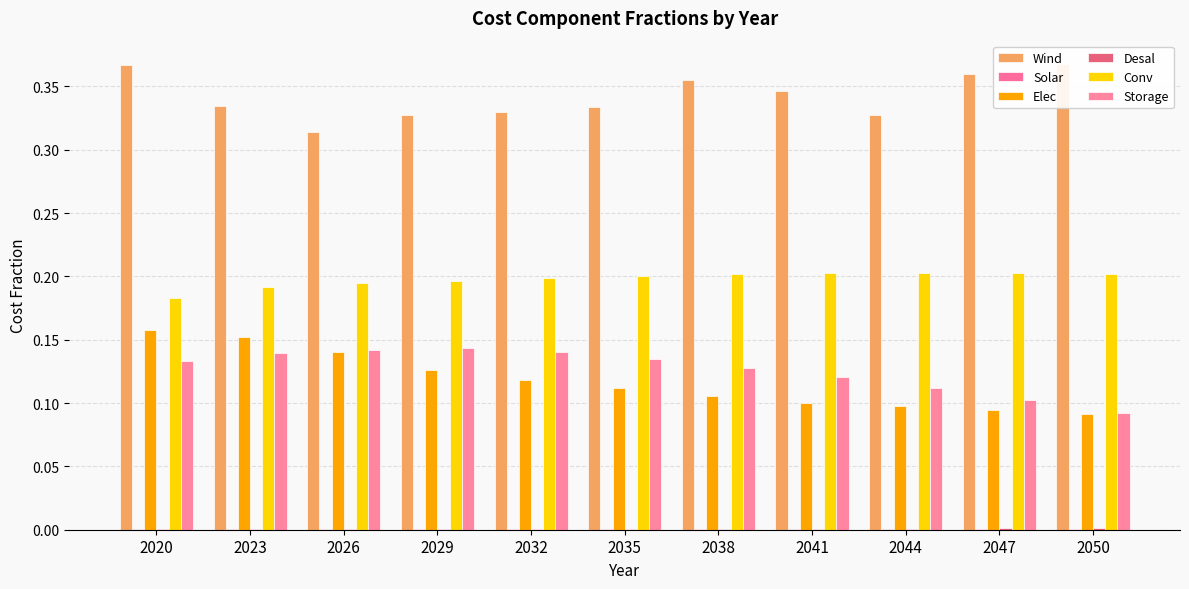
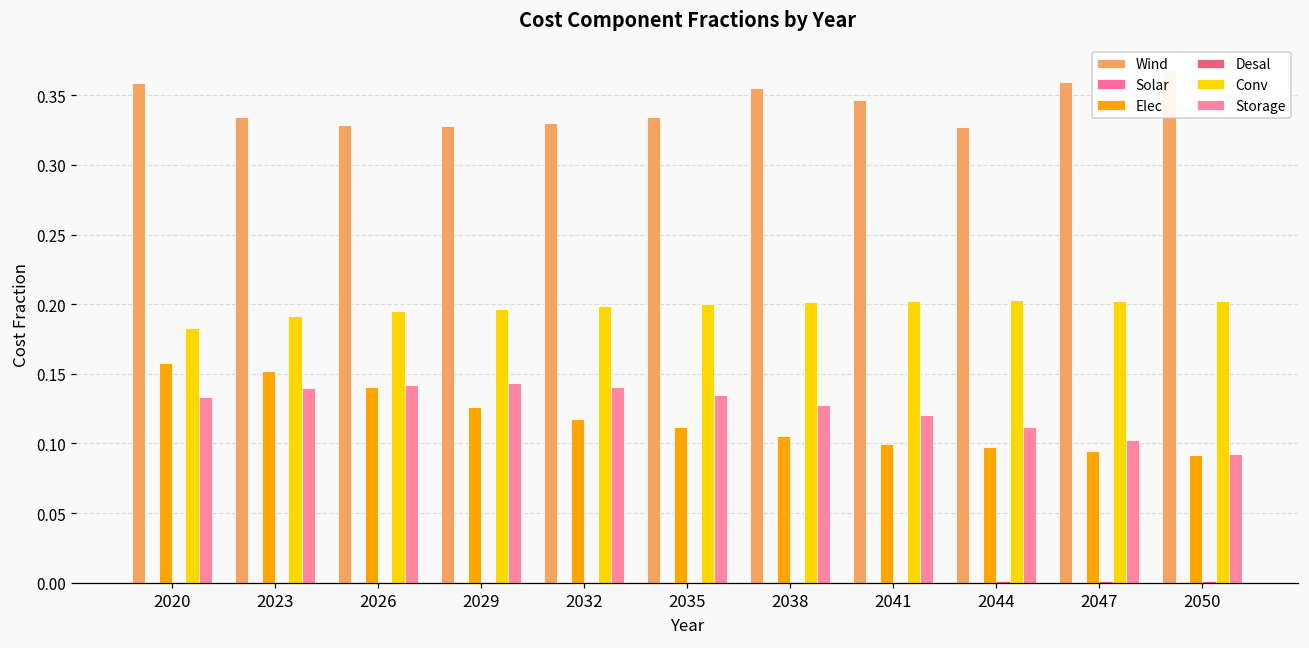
Wind, 2020: 0.367 -> 0.359
Wind, 2026: 0.314 -> 0.328
